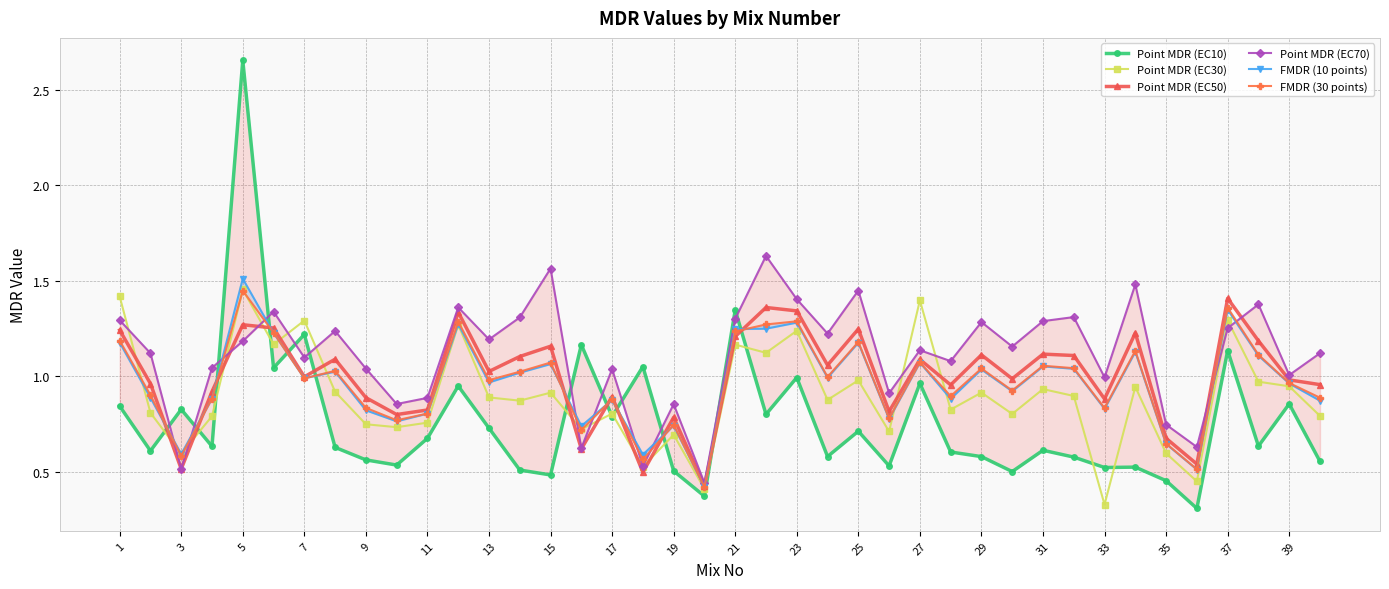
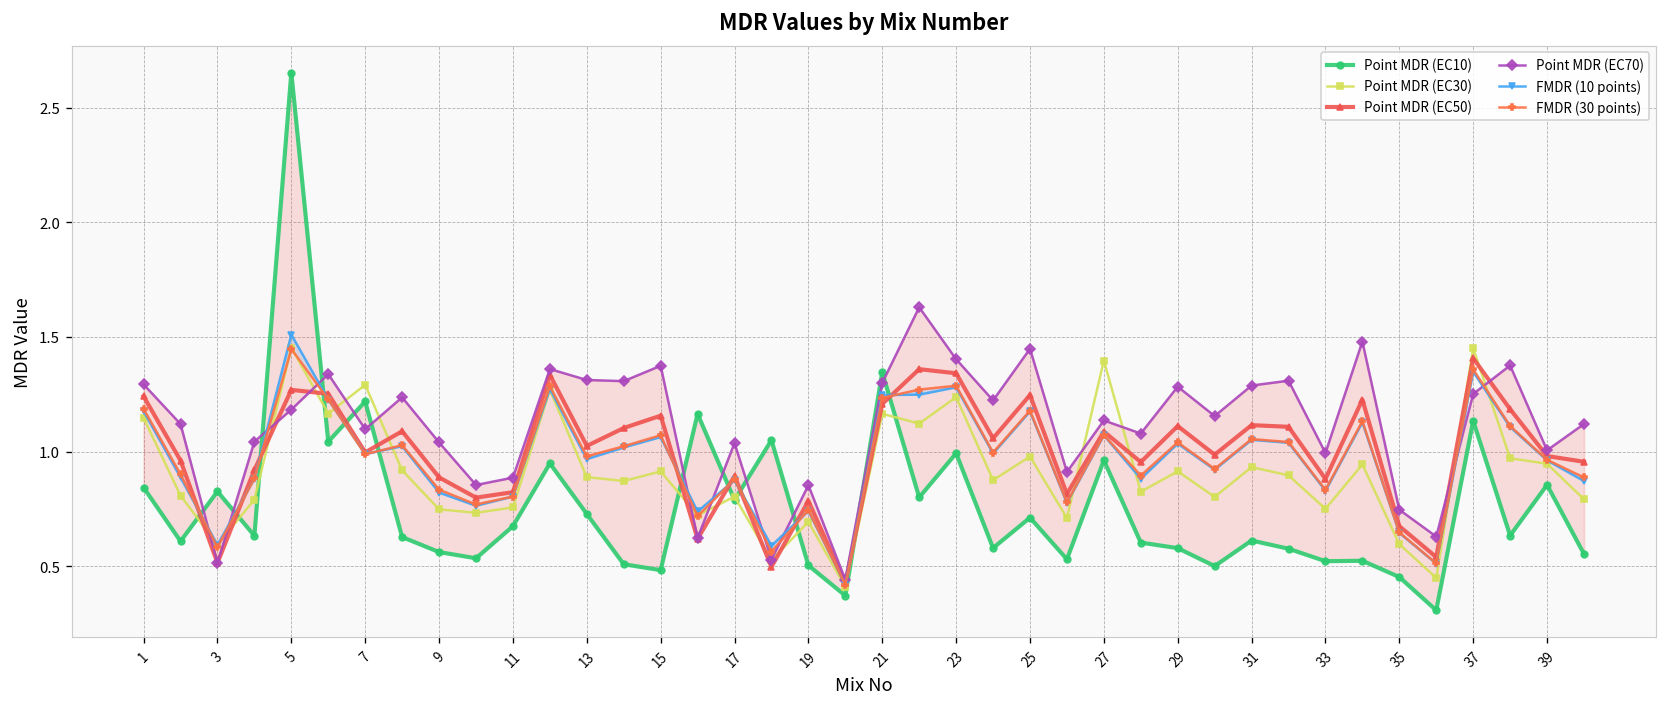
Point MDR (EC30), 1: 1.42 -> 1.15
Point MDR (EC70), 13: 1.19 -> 1.31
Point MDR (EC70), 15: 1.56 -> 1.37
Point MDR (EC30), 33: 0.33 -> 0.75
Point MDR (EC30), 37: 1.29 -> 1.45
